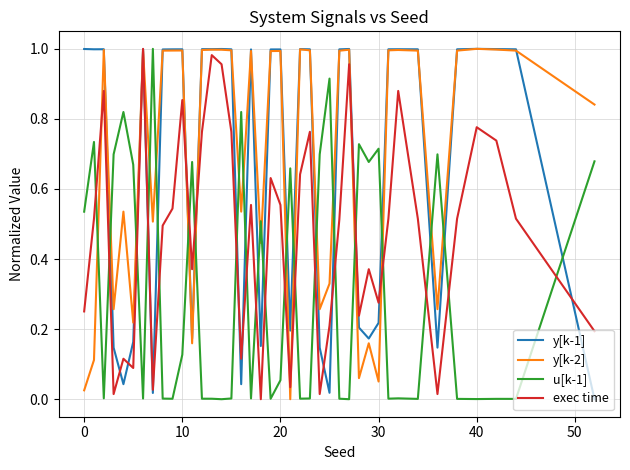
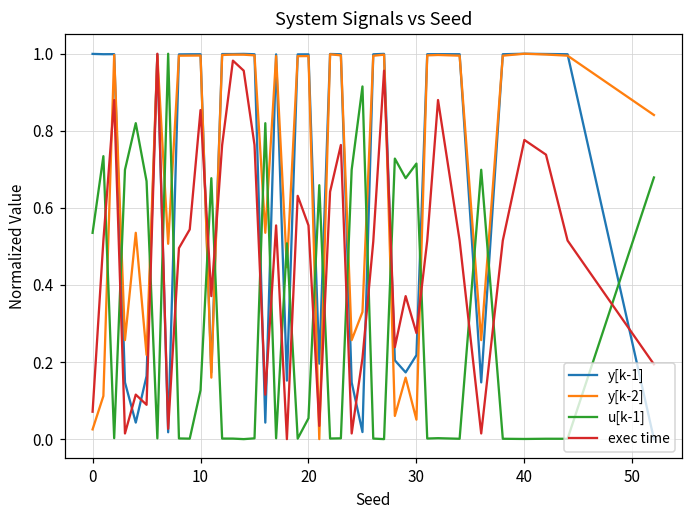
exec time, 0: 0.25 -> 0.07
